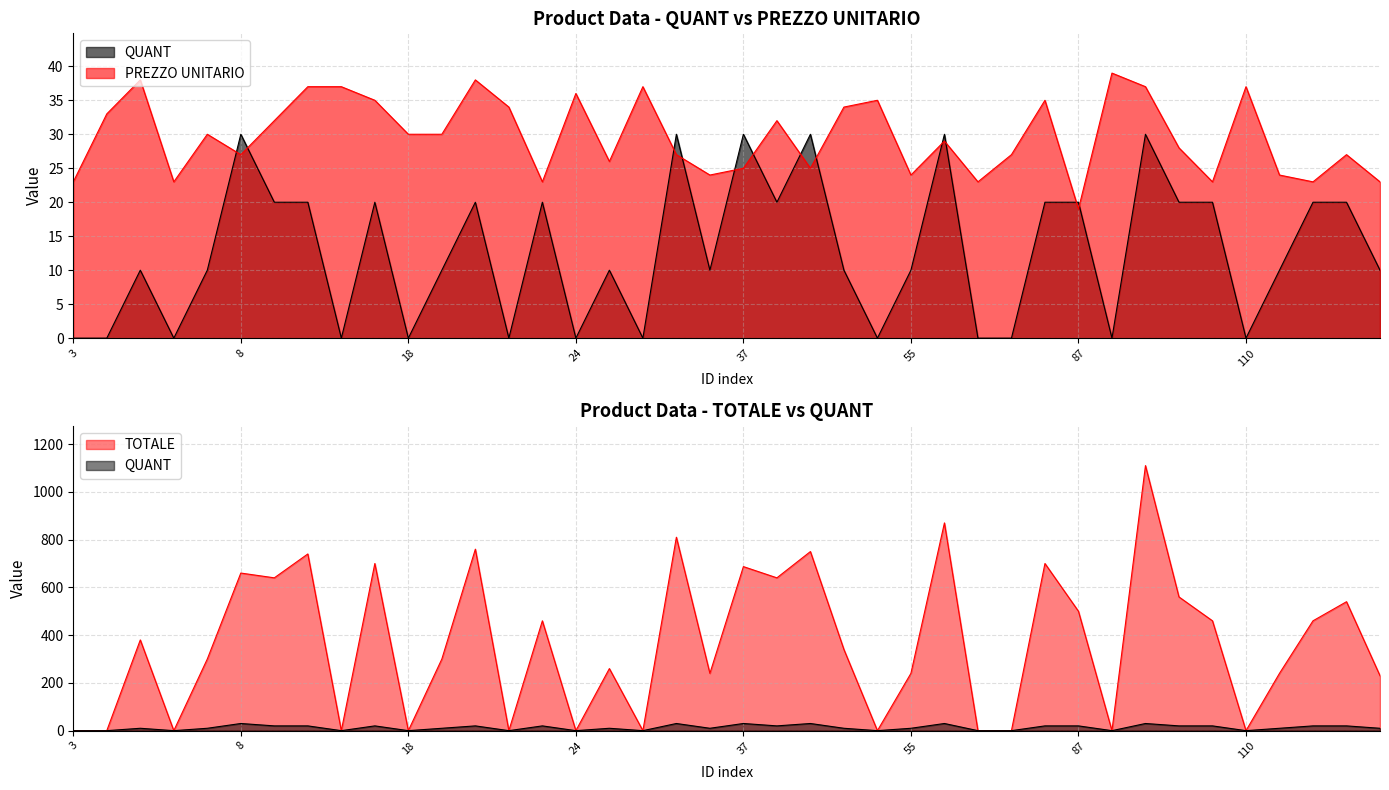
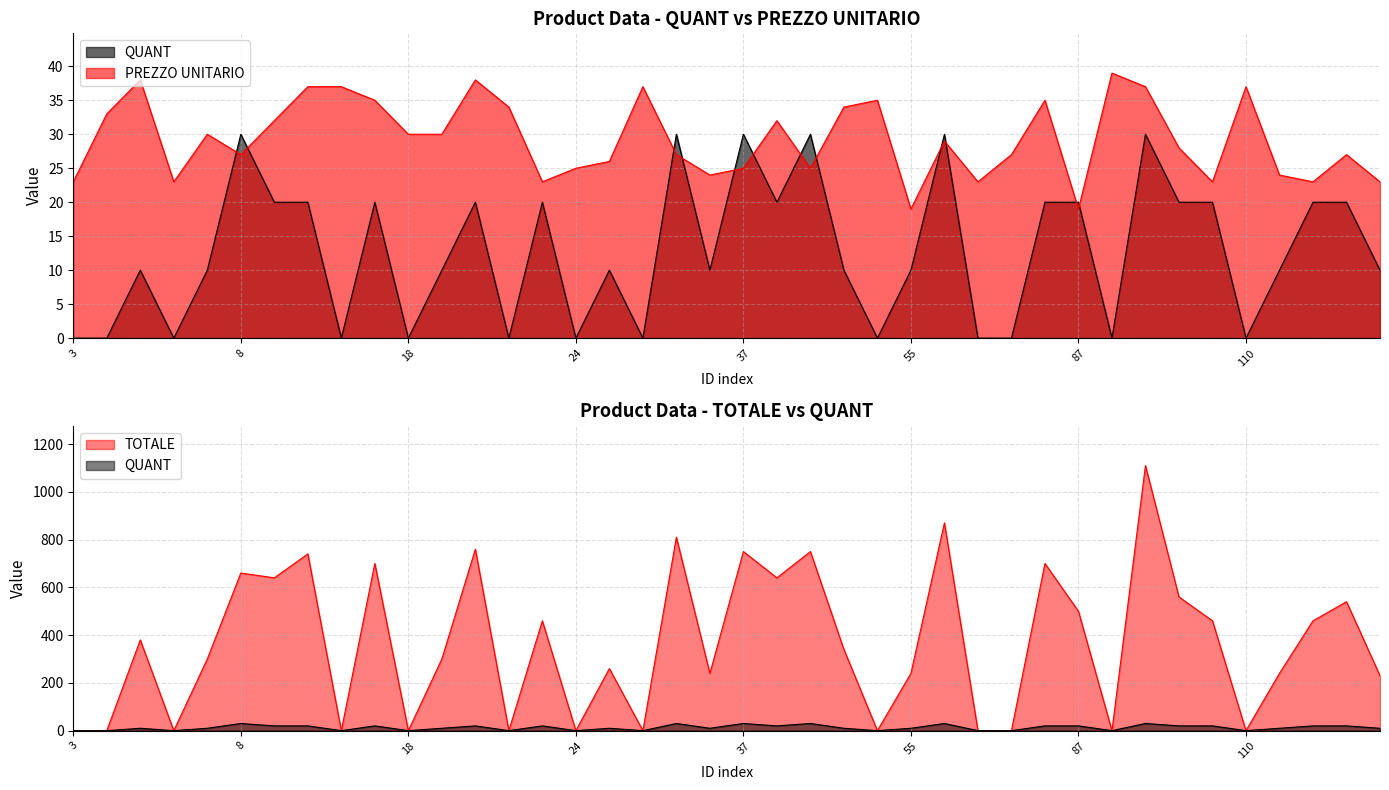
Product Data - QUANT vs PREZZO UNITARIO, PREZZO UNITARIO, 24: 36 -> 25
Product Data - QUANT vs PREZZO UNITARIO, PREZZO UNITARIO, 55: 24 -> 19
Product Data - TOTALE vs QUANT, TOTALE, 37: 690 -> 750
